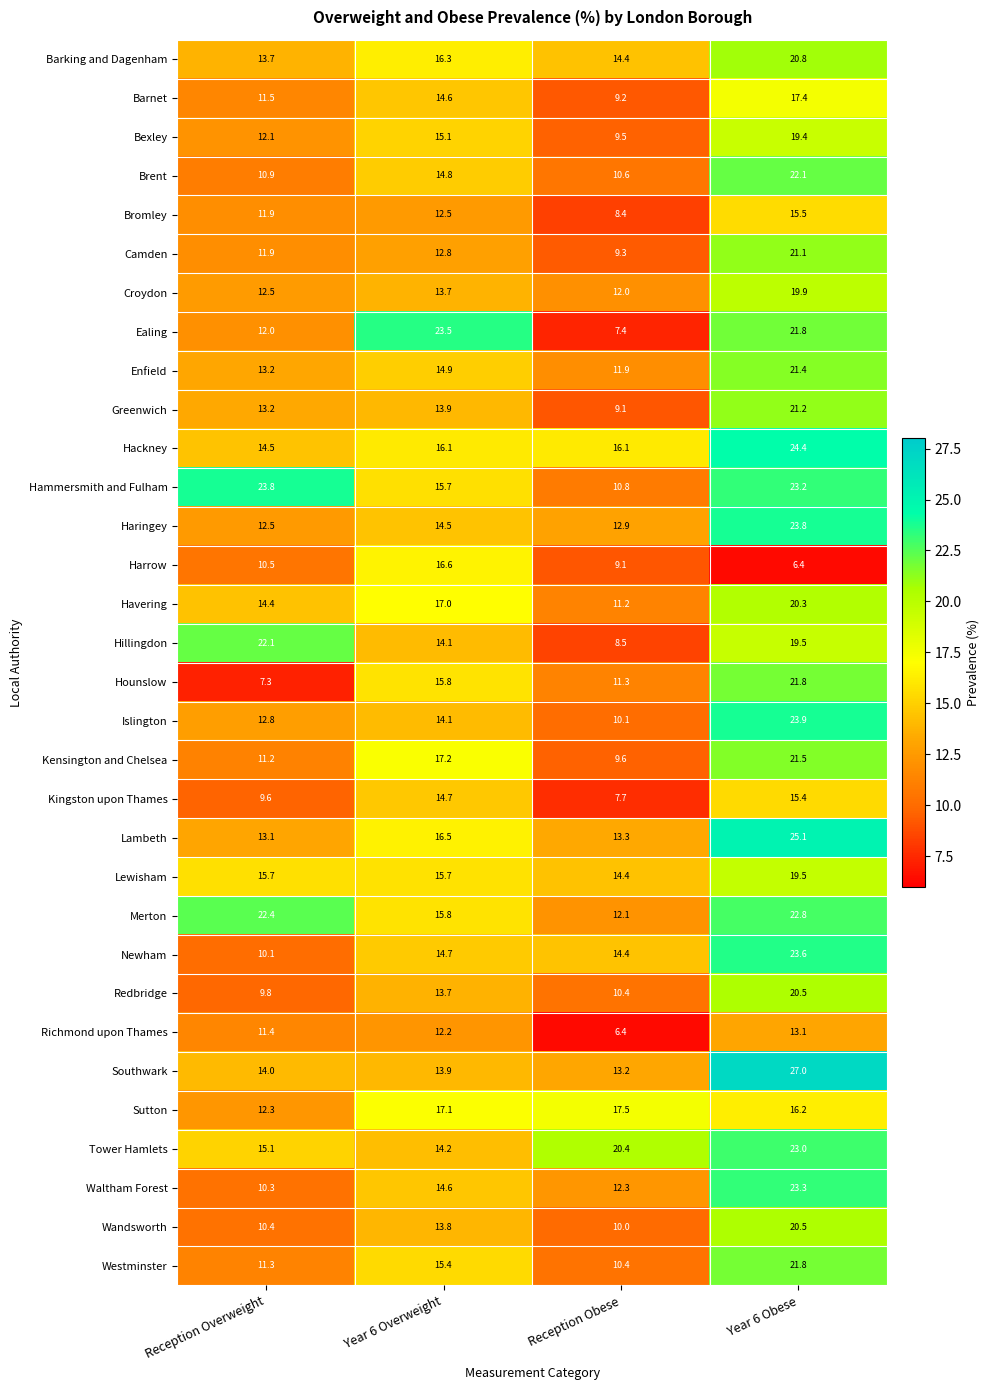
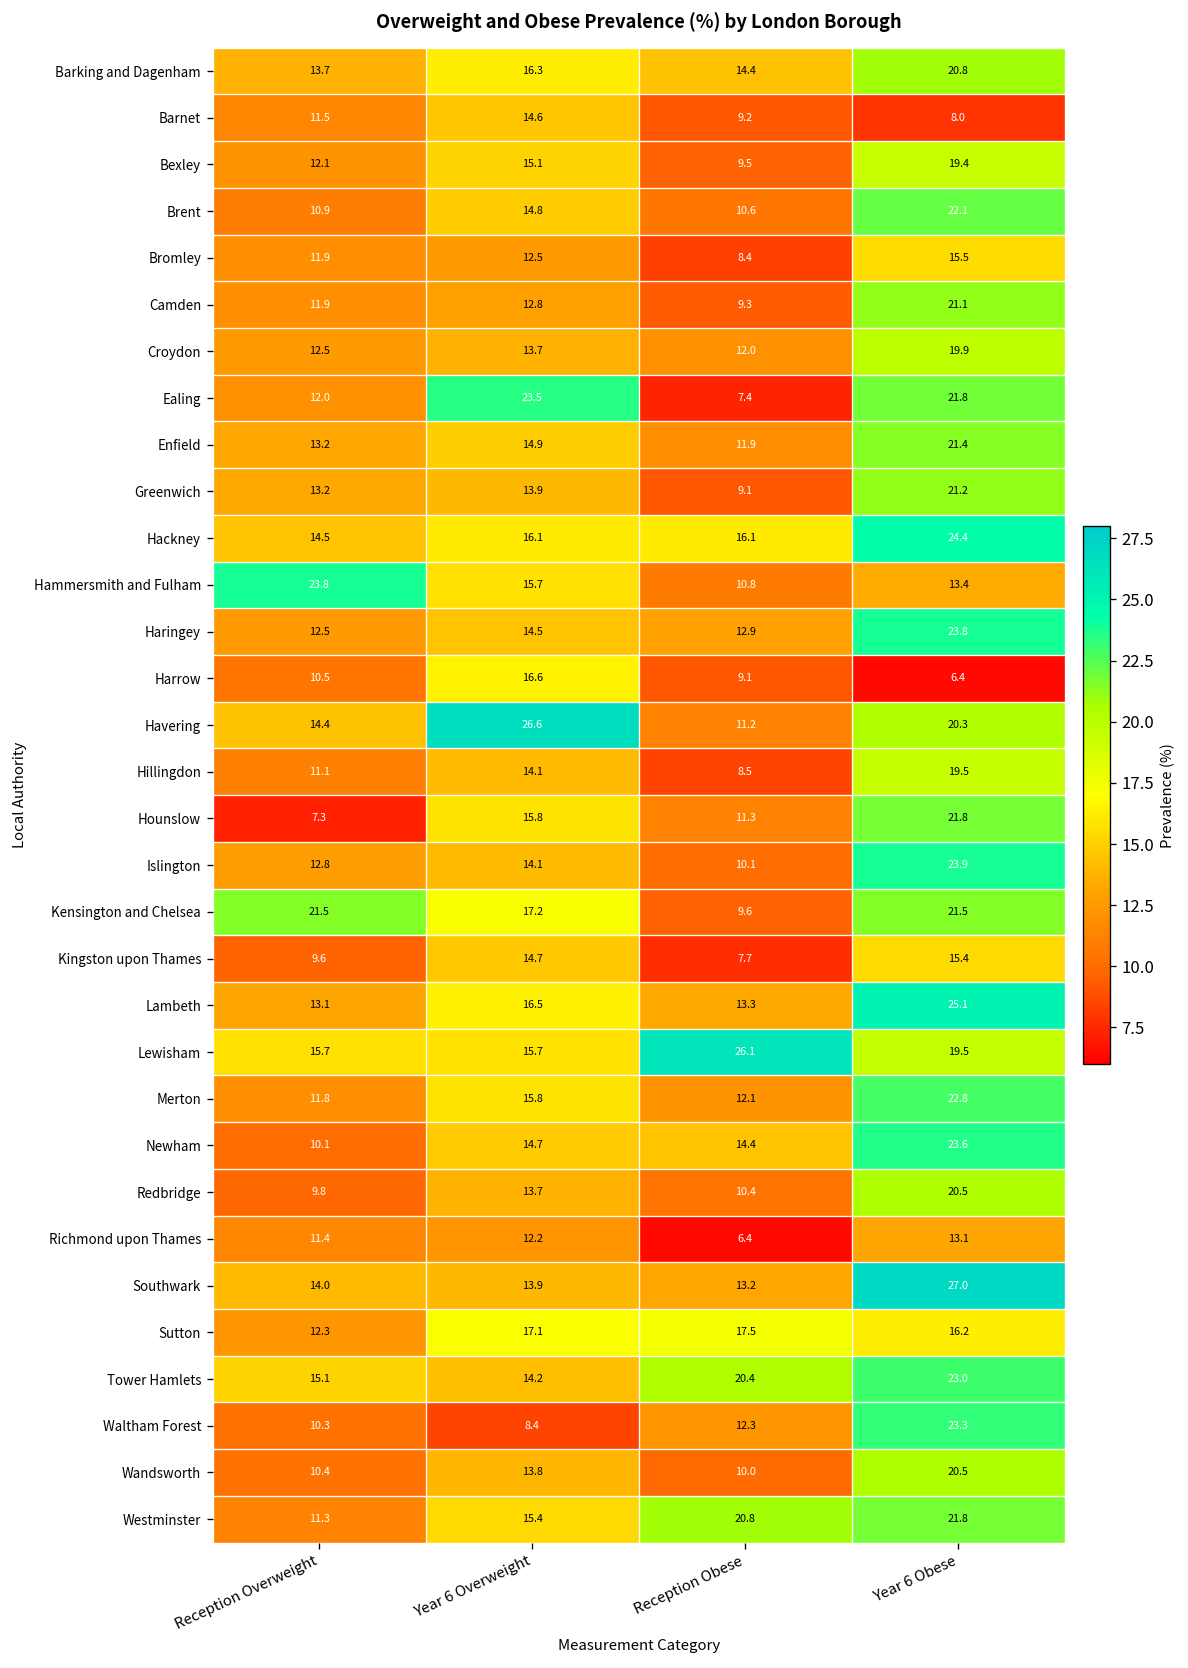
Barnet, Year 6 Obese: 17.4 -> 8.0
Hammersmith and Fulham, Year 6 Obese: 23.2 -> 13.4
Havering, Year 6 Overweight: 17.0 -> 26.6
Hillingdon, Reception Overweight: 22.1 -> 11.1
Kensington and Chelsea, Reception Overweight: 11.2 -> 21.5
Lewisham, Reception Obese: 14.4 -> 26.1
Merton, Reception Overweight: 22.4 -> 11.8
Waltham Forest, Year 6 Overweight: 14.6 -> 8.4
Westminster, Reception Obese: 10.4 -> 20.8
